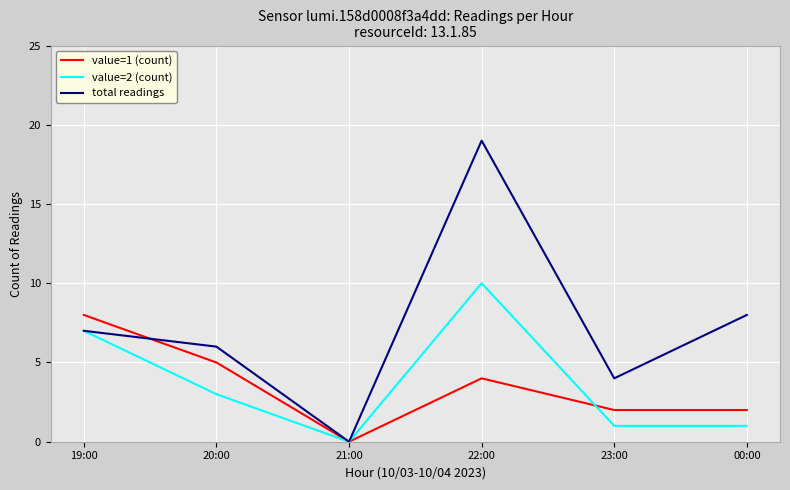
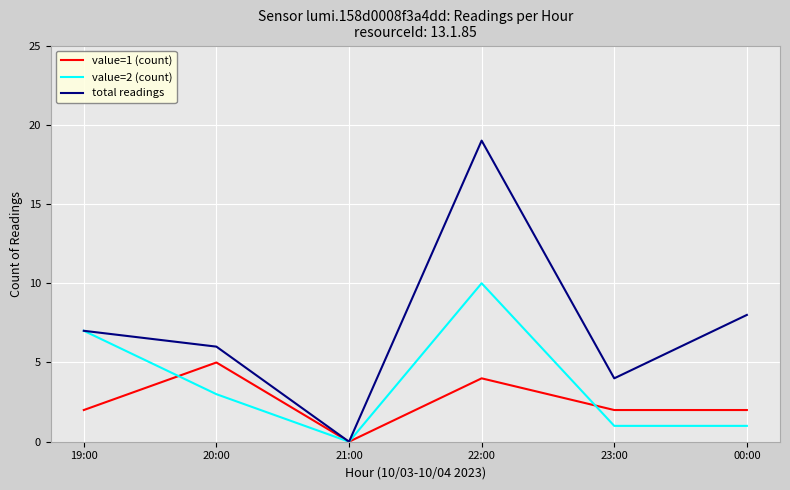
value=1 (count), 19:00: 8 -> 2
